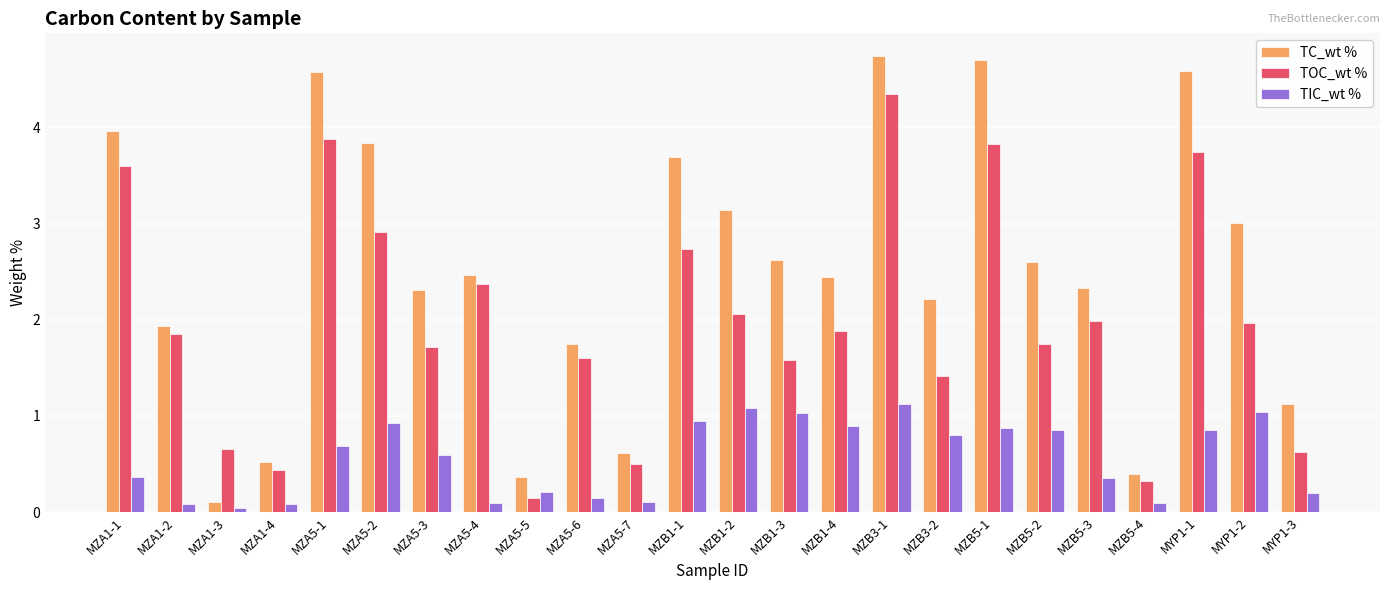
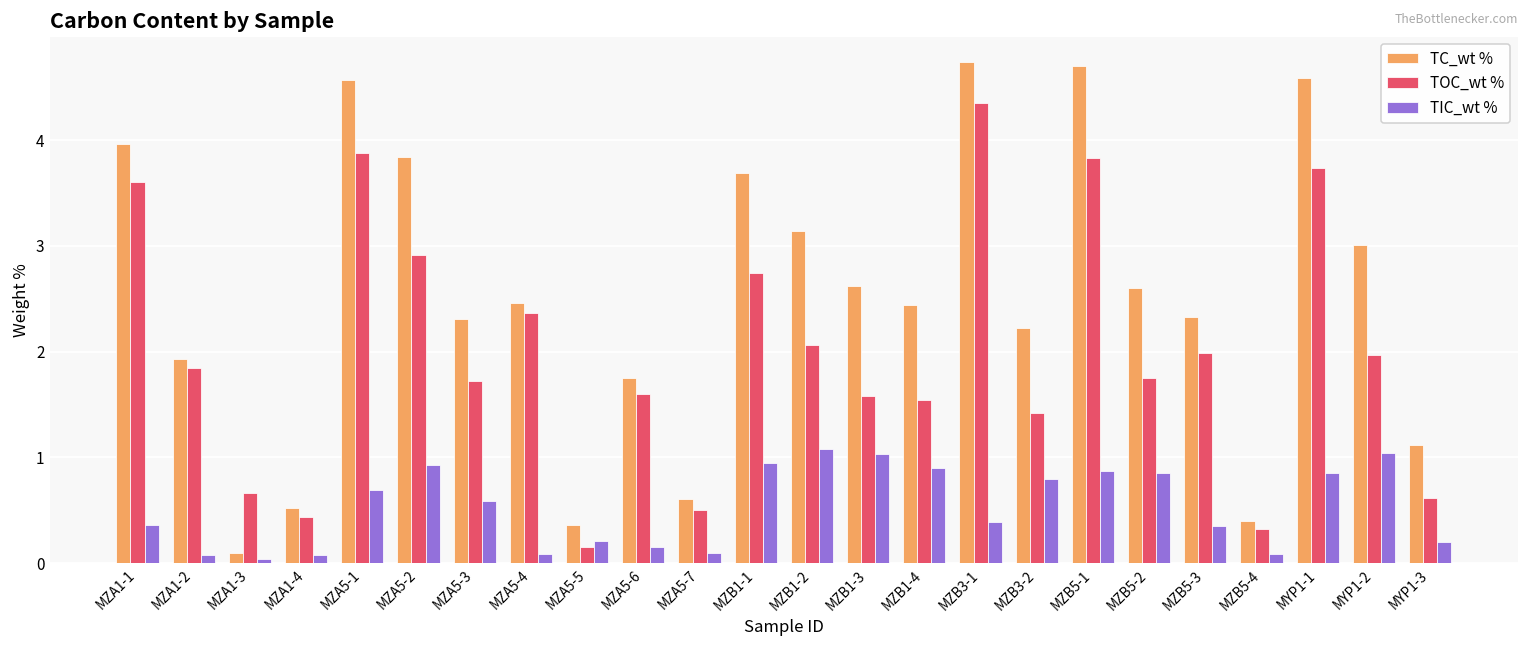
TOC_wt %, MZB1-4: 1.9 -> 1.5
TIC_wt %, MZB3-1: 1.1 -> 0.4
